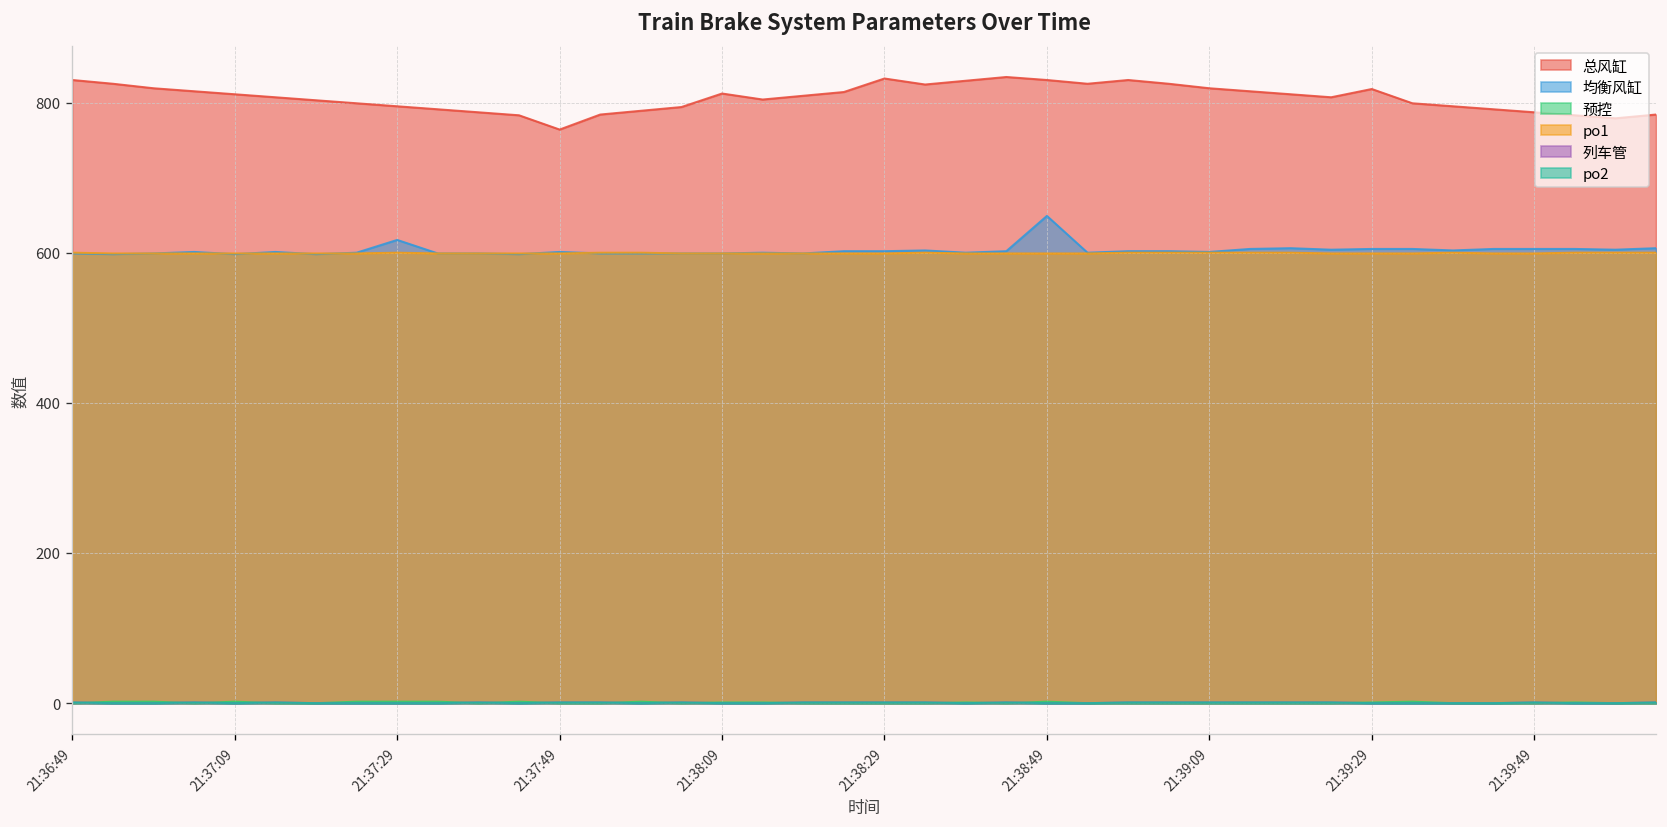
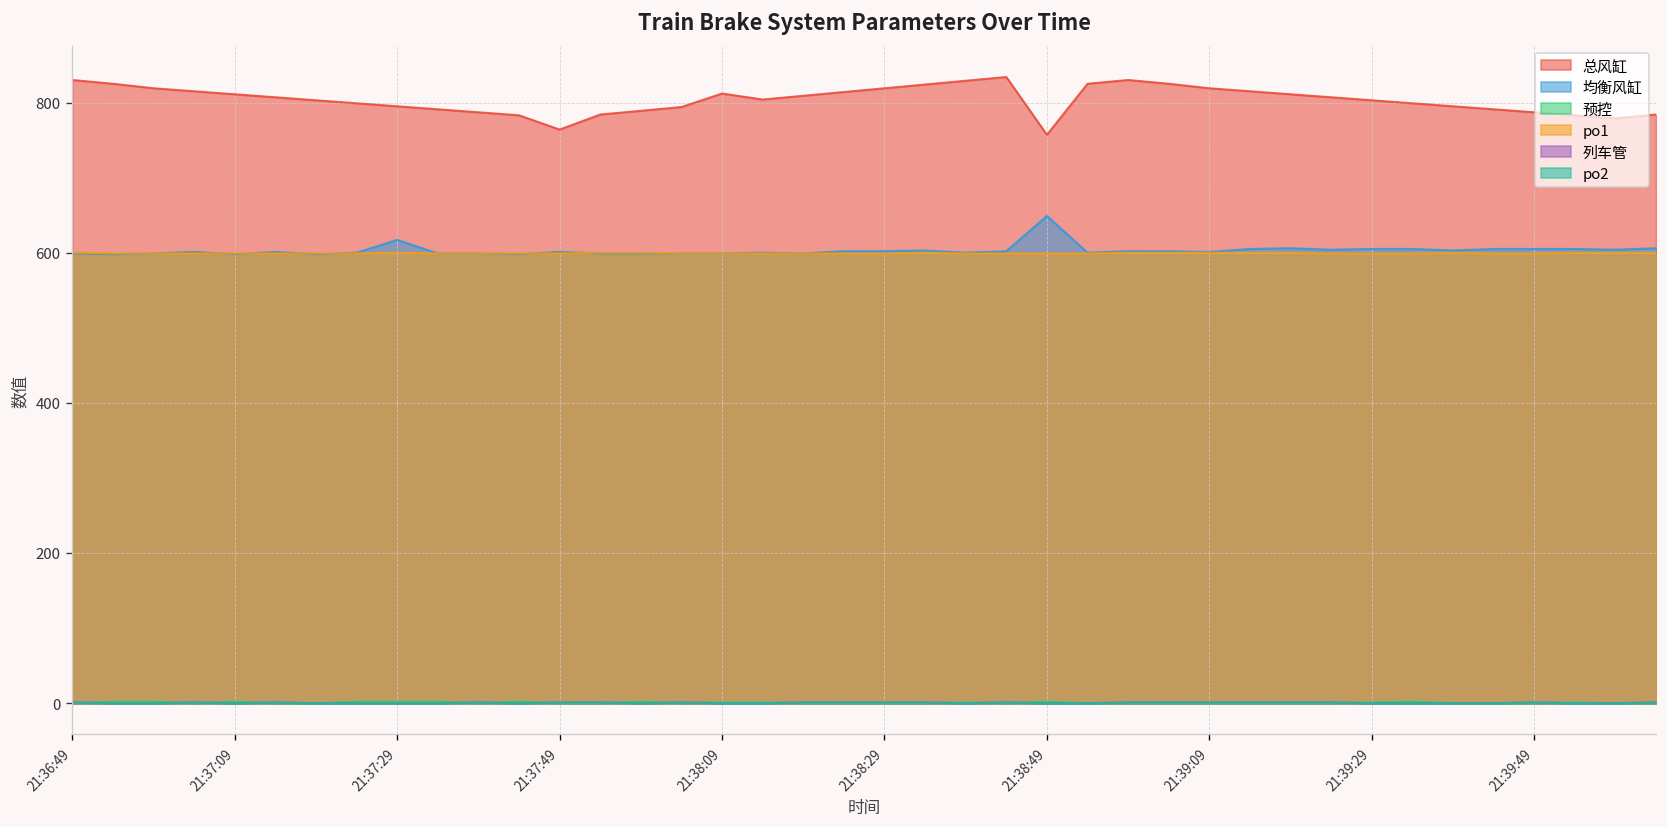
总风缸, 21:38:29: 830 -> 820
总风缸, 21:38:49: 830 -> 760
总风缸, 21:39:29: 820 -> 800
